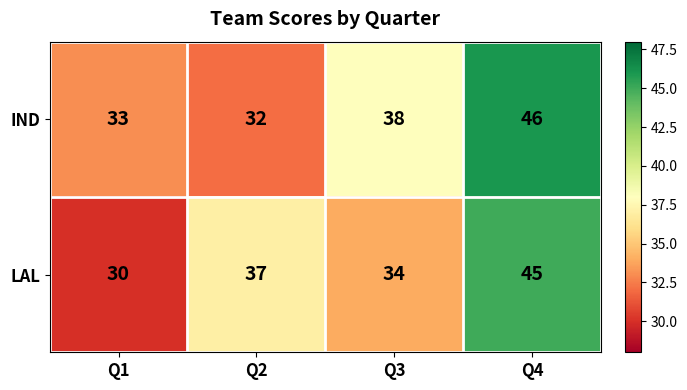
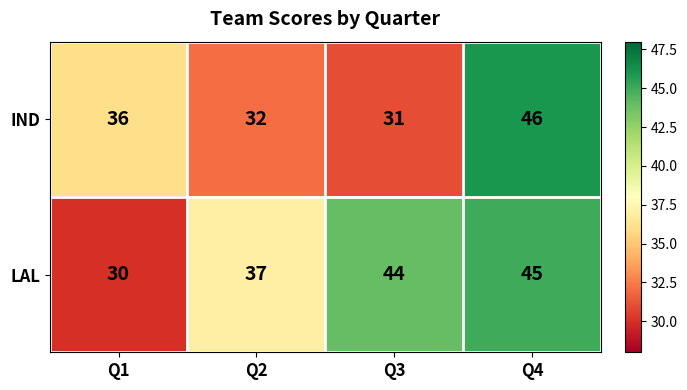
IND, Q1: 33 -> 36
IND, Q3: 38 -> 31
LAL, Q3: 34 -> 44
